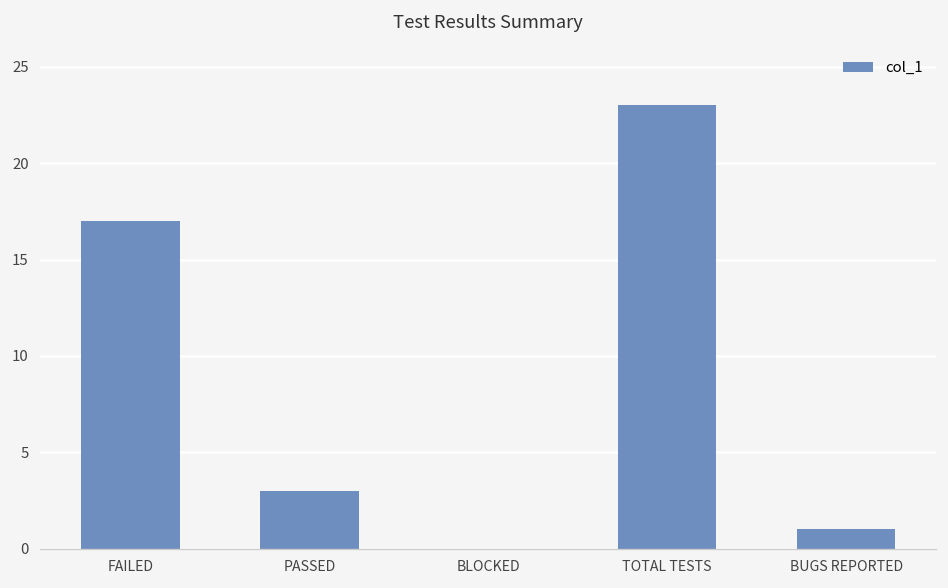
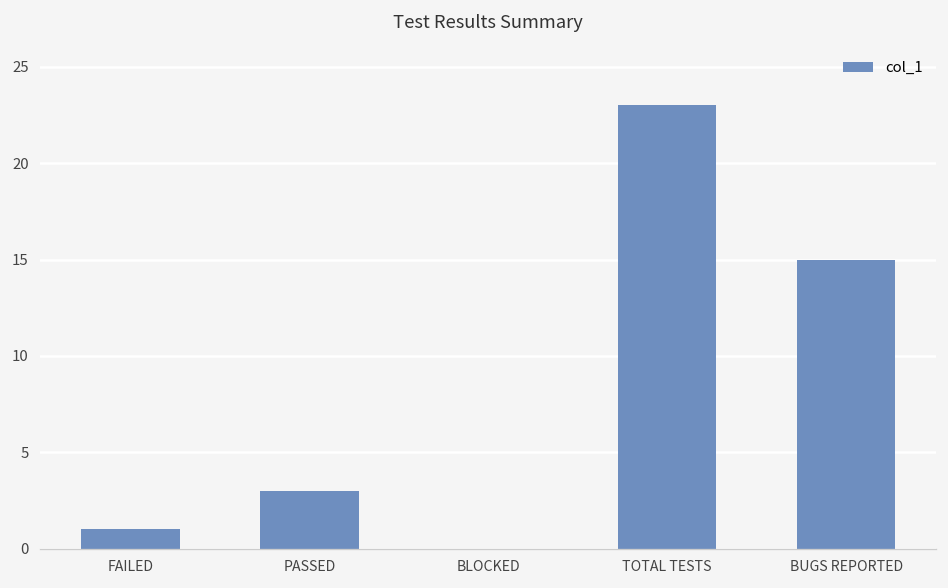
FAILED: 17 -> 1
BUGS REPORTED: 1 -> 15
